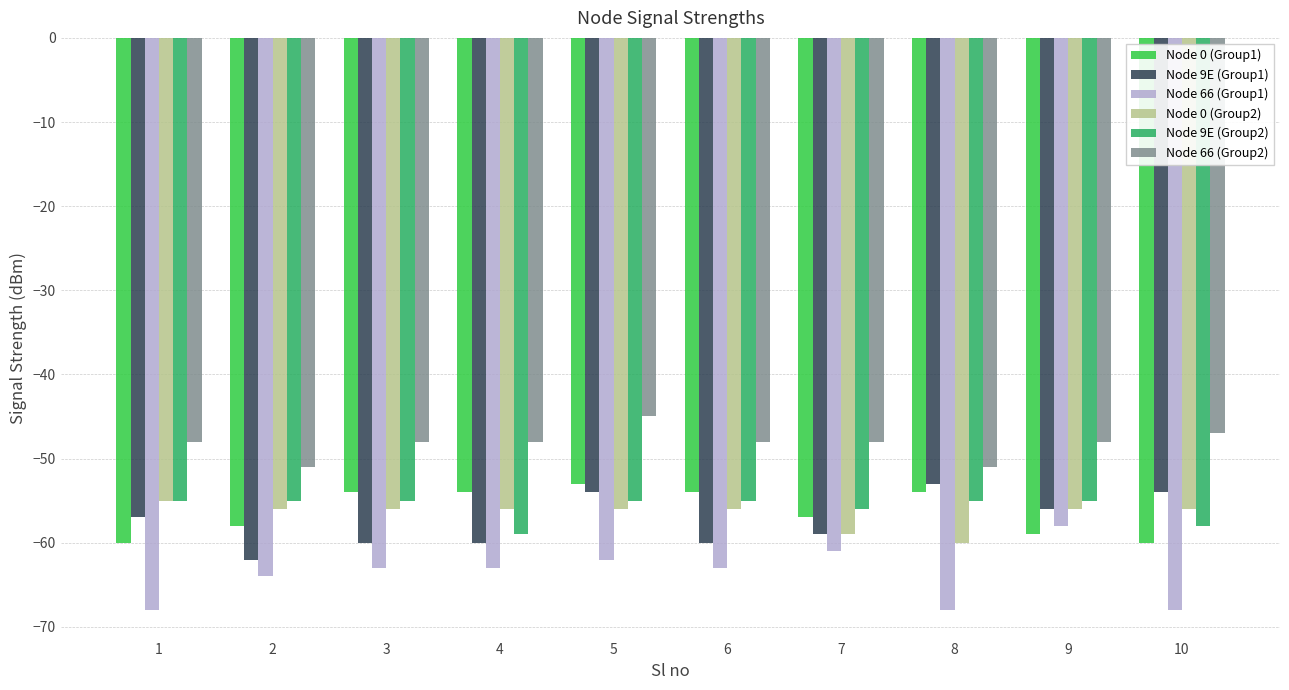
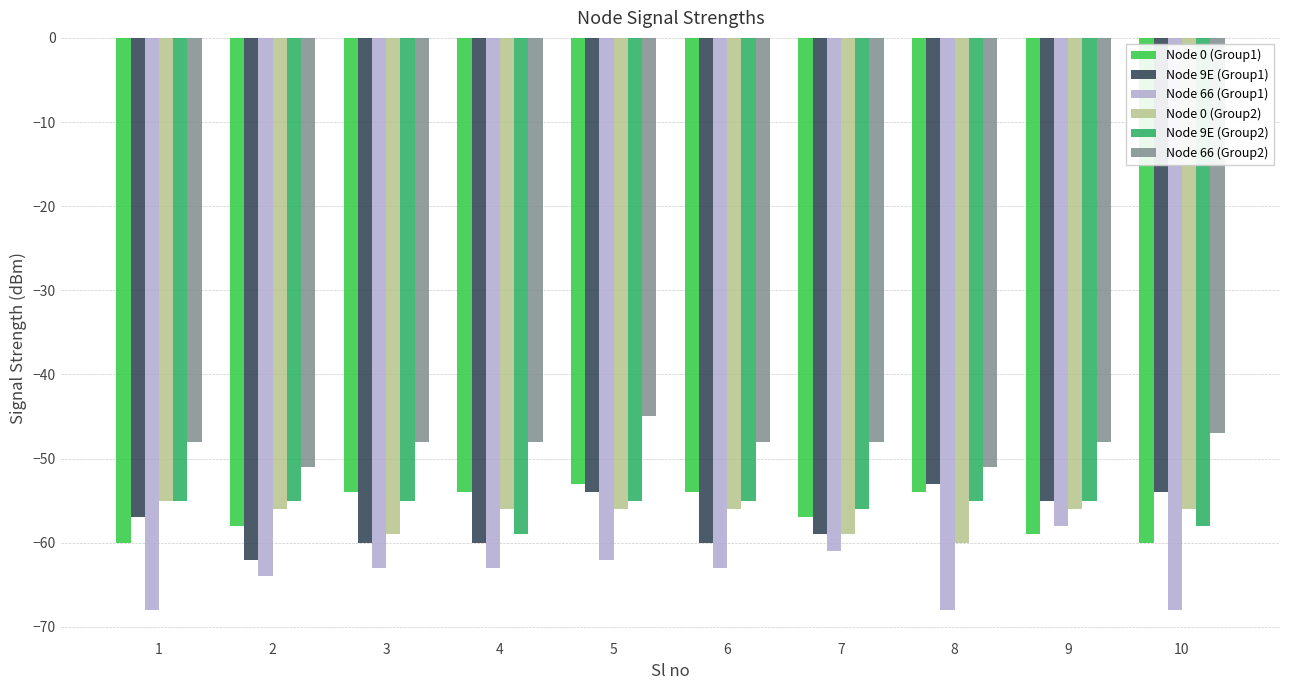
Node 0 (Group2), 3: -56 -> -59
Node 9E (Group1), 9: -56 -> -55
